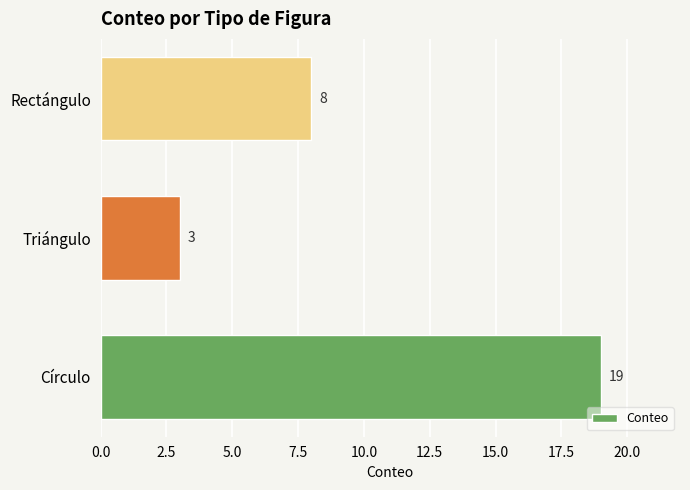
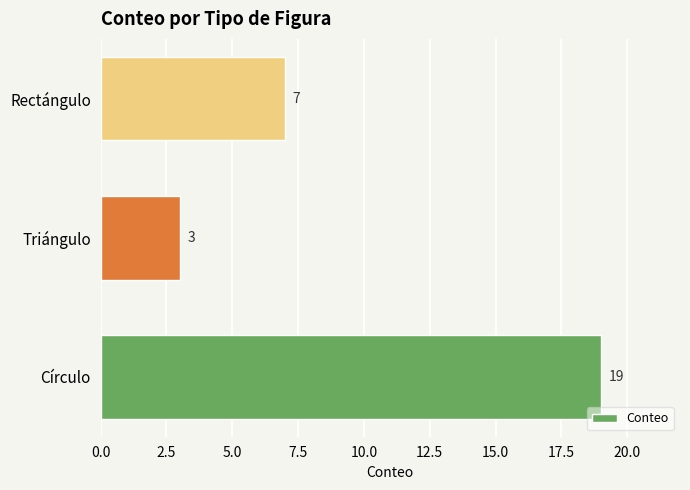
Rectángulo: 8 -> 7
